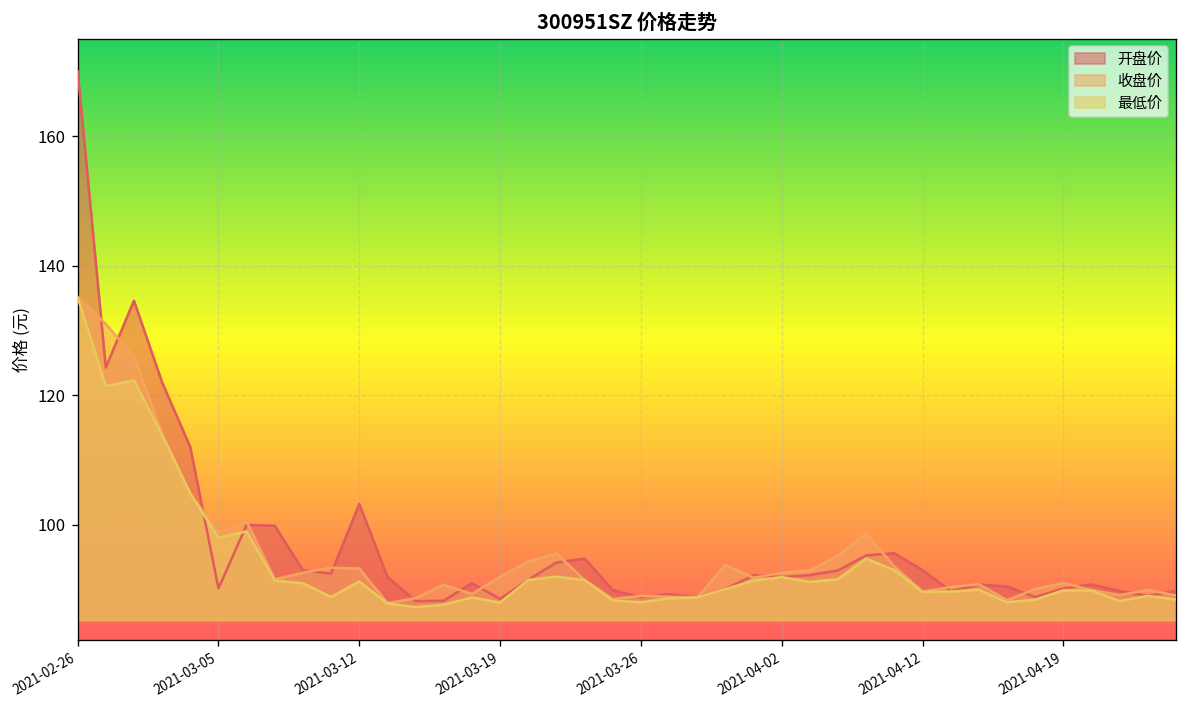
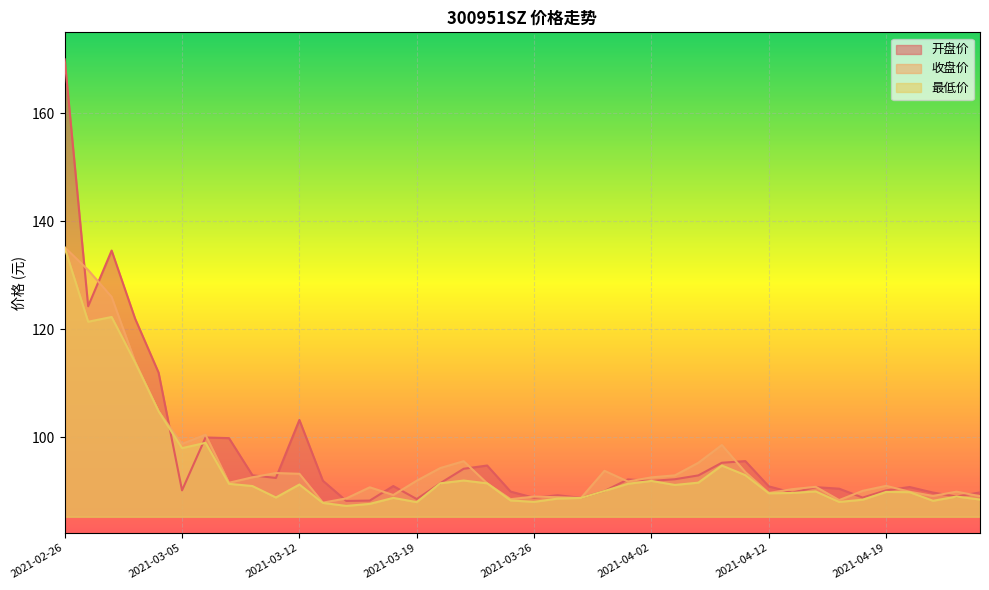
开盘价, 2021-04-12: 93 -> 91
